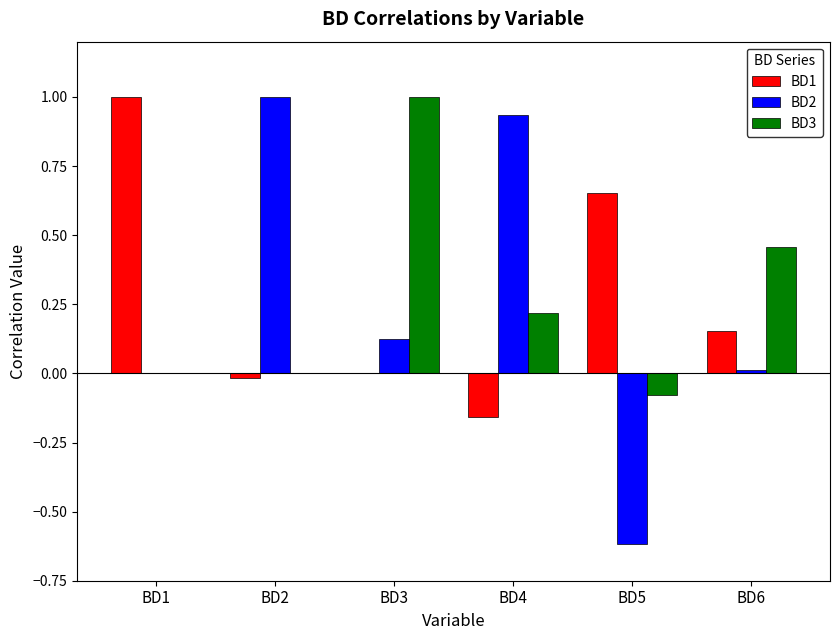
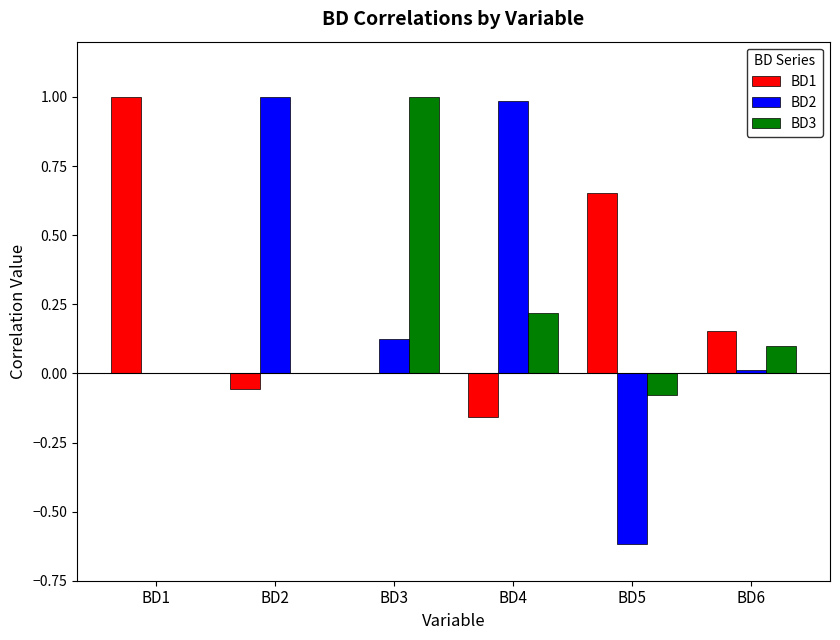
BD1, BD2: -0.02 -> -0.06
BD2, BD4: 0.93 -> 0.98
BD3, BD6: 0.46 -> 0.10
